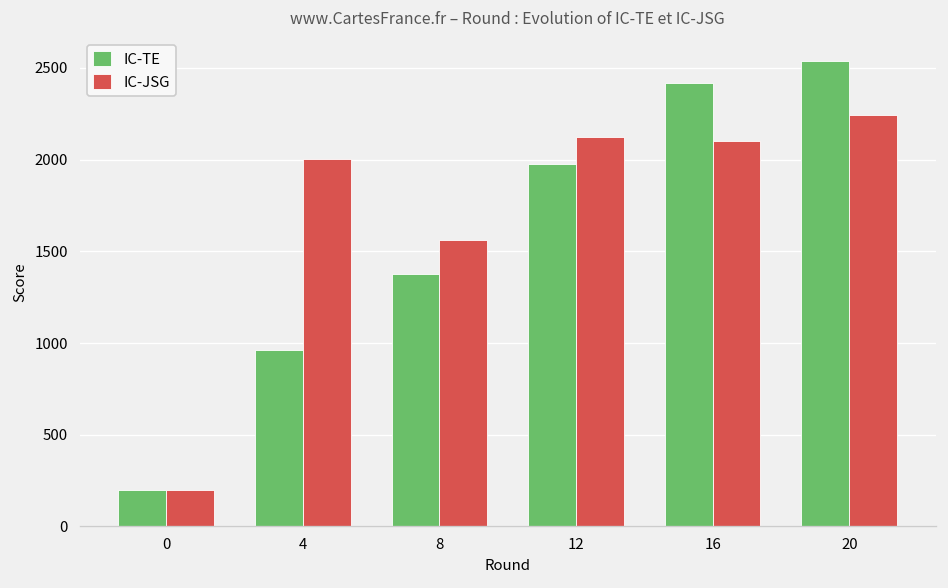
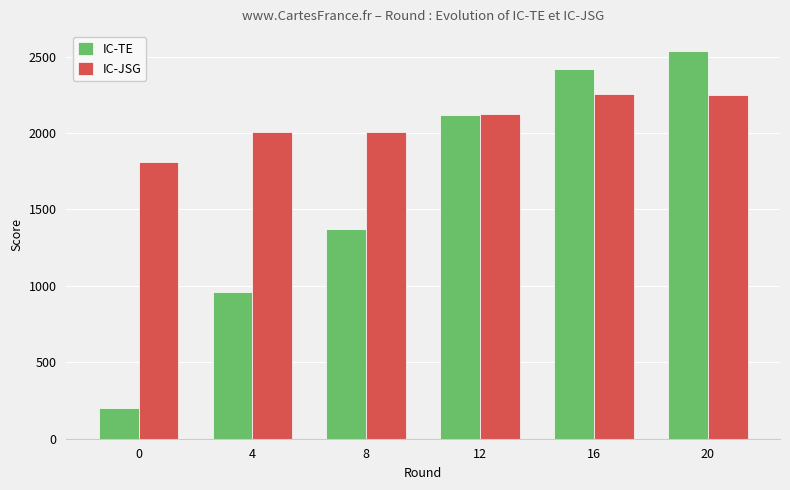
IC-JSG, 0: 200 -> 1810
IC-JSG, 8: 1560 -> 2000
IC-TE, 12: 1980 -> 2120
IC-JSG, 16: 2100 -> 2260
